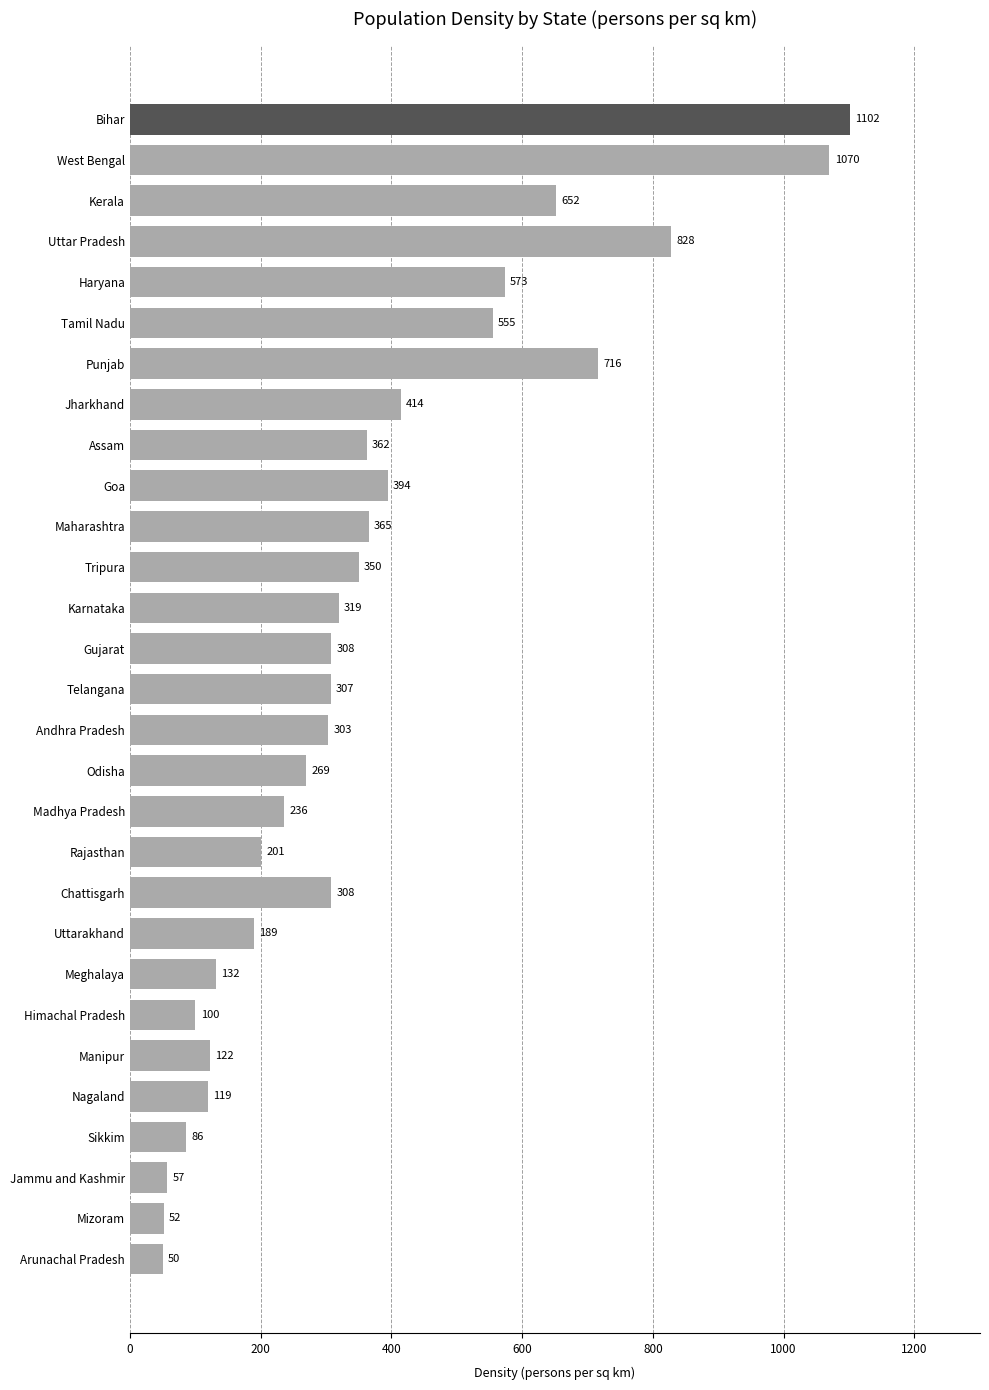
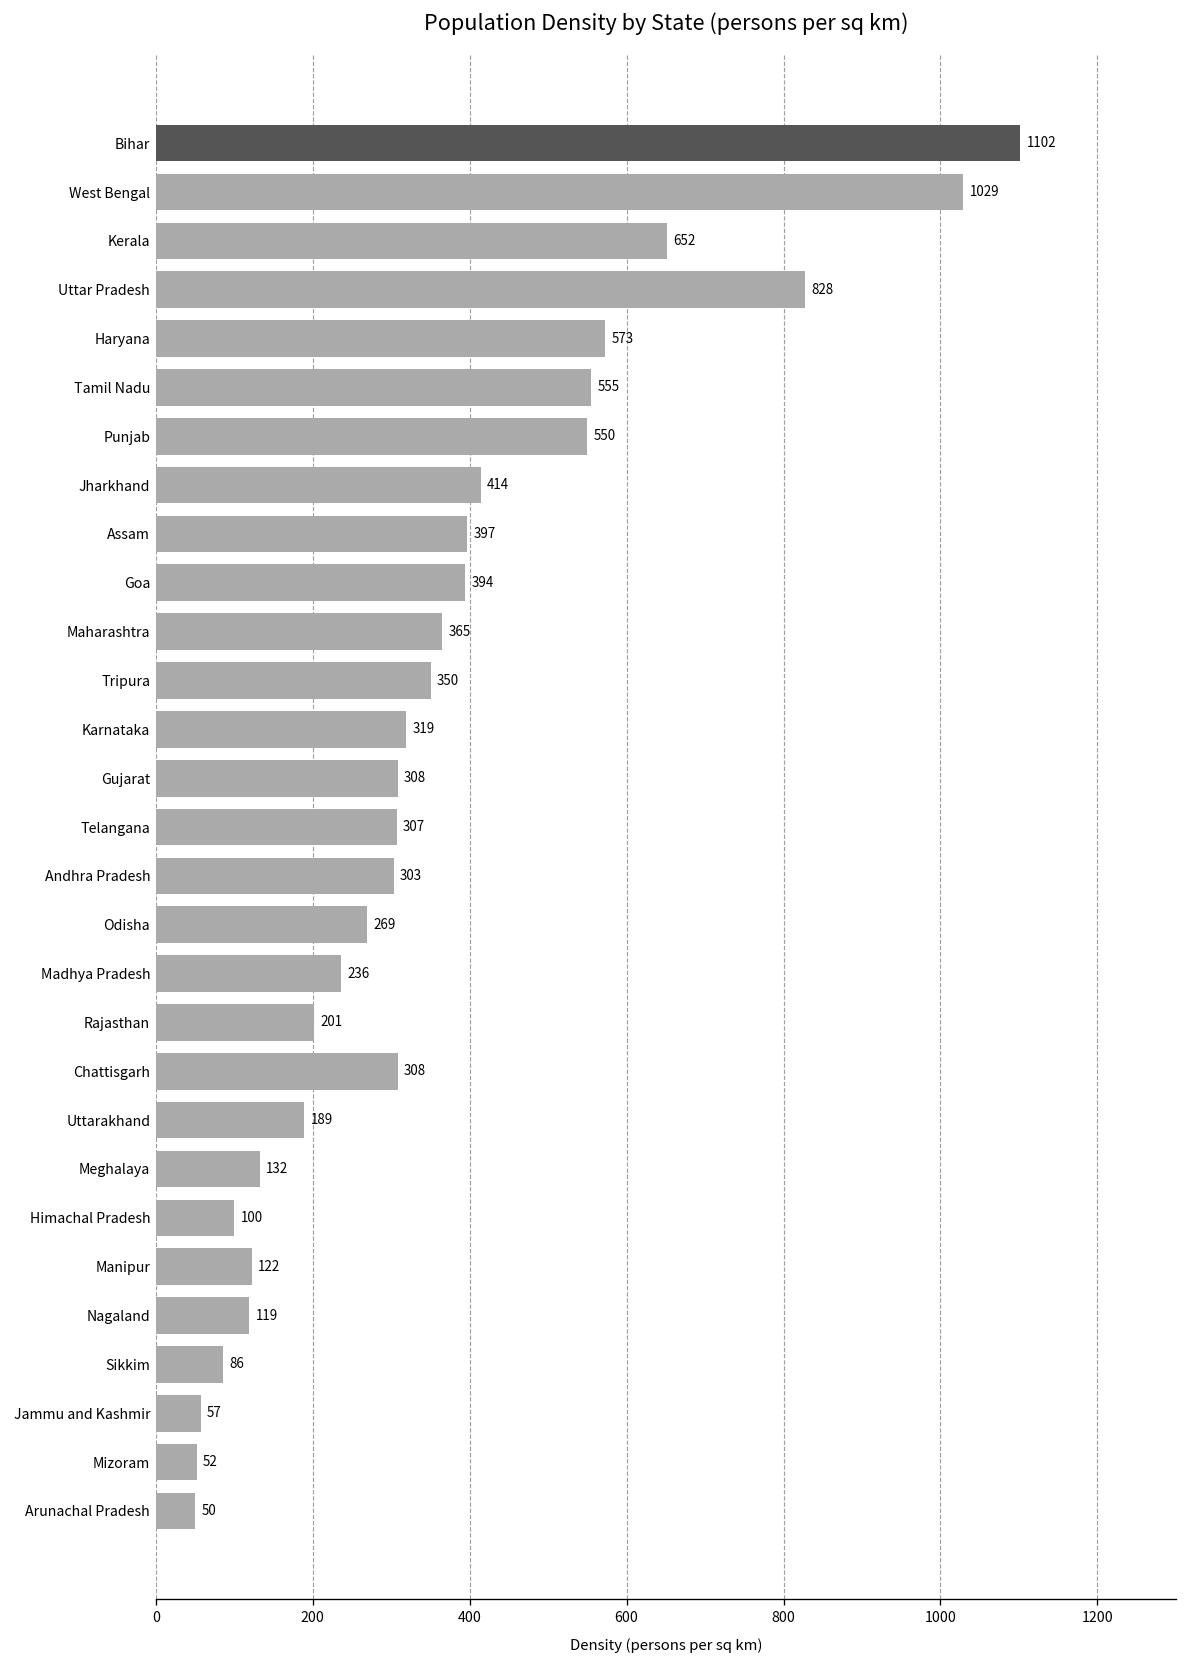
West Bengal: 1070 -> 1029
Punjab: 716 -> 550
Assam: 362 -> 397
